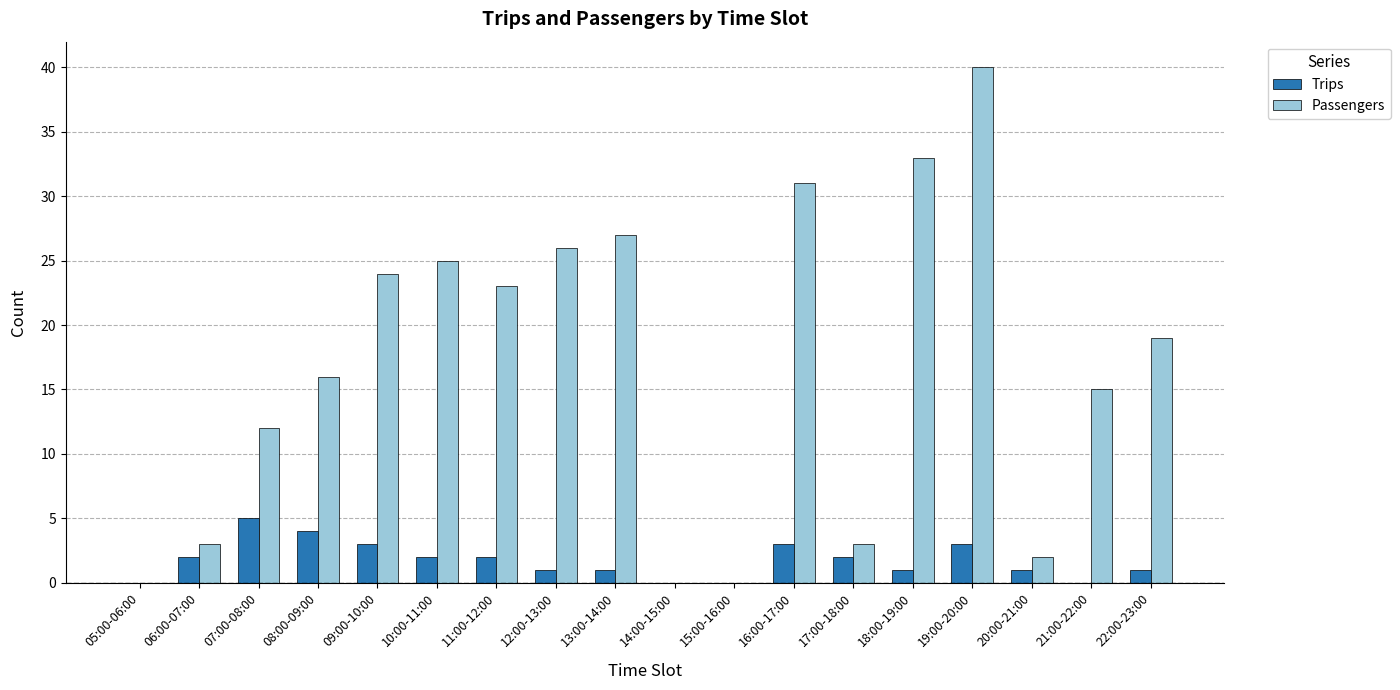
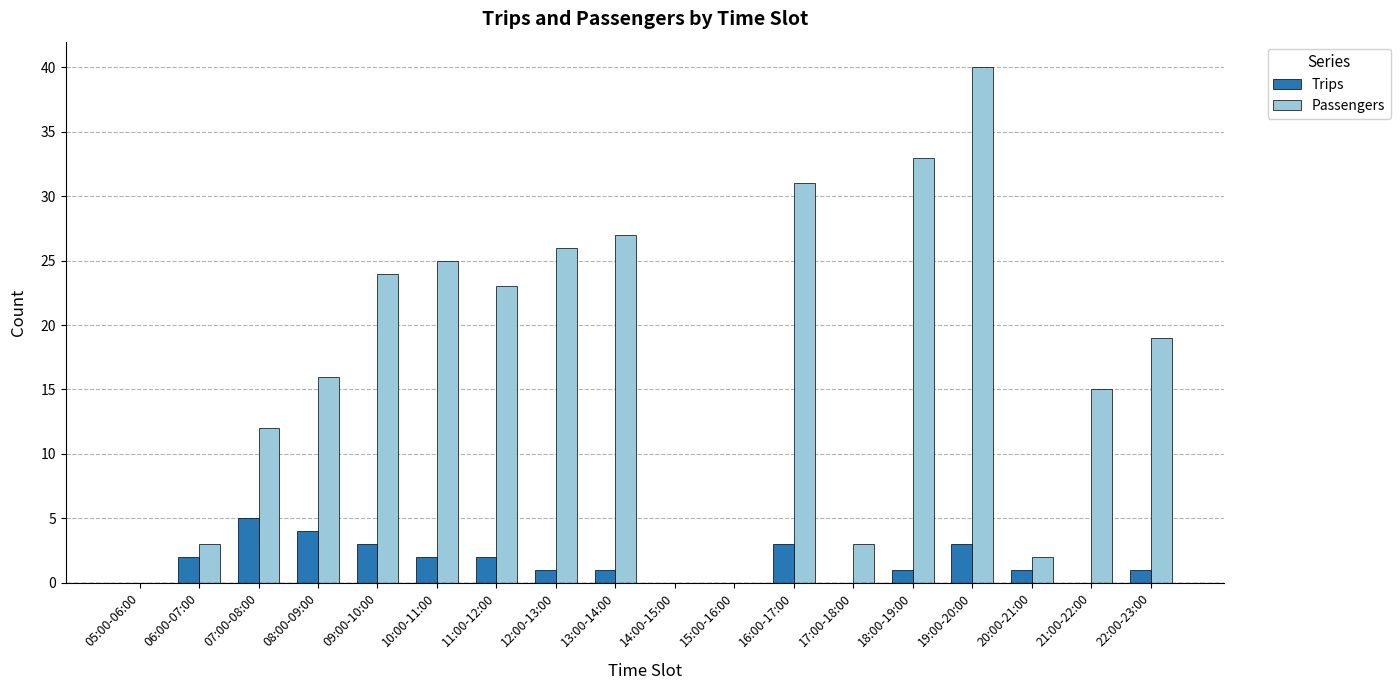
Trips, 17:00-18:00: 2 -> 0
